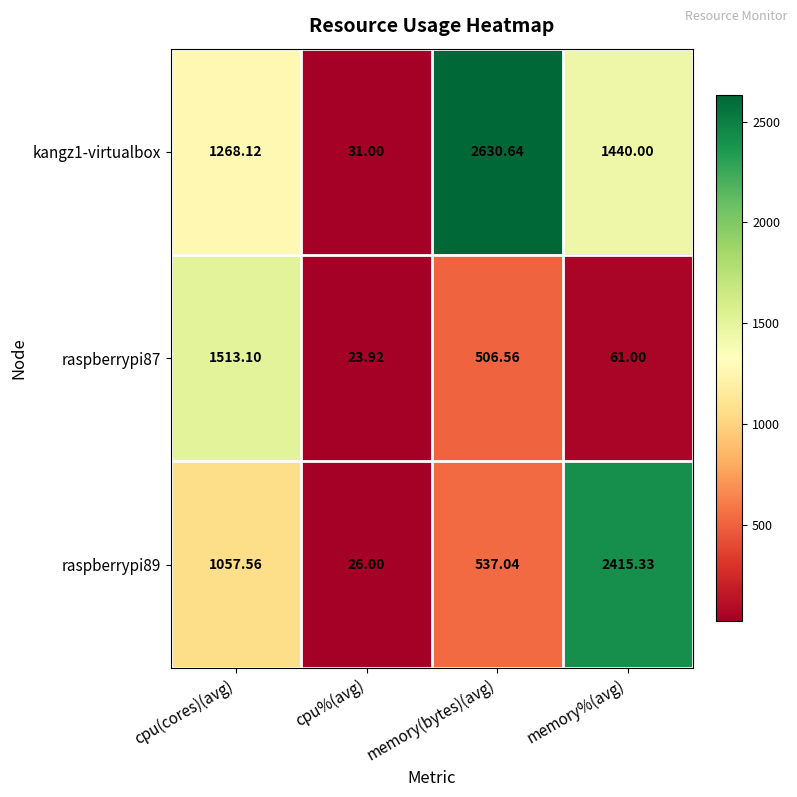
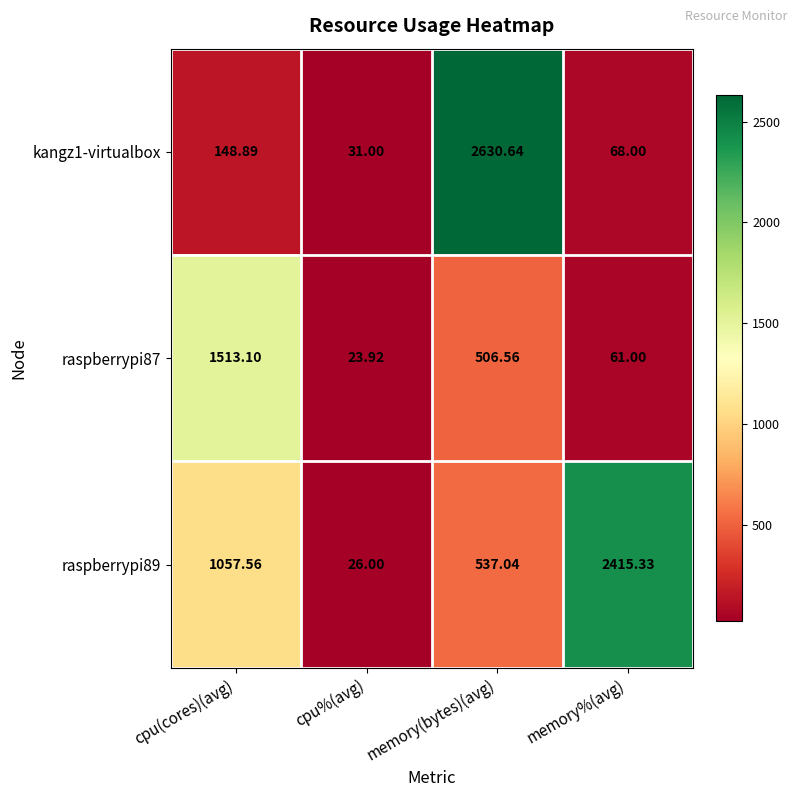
kangz1-virtualbox, cpu(cores)(avg): 1268.12 -> 148.89
kangz1-virtualbox, memory%(avg): 1440.00 -> 68.00
